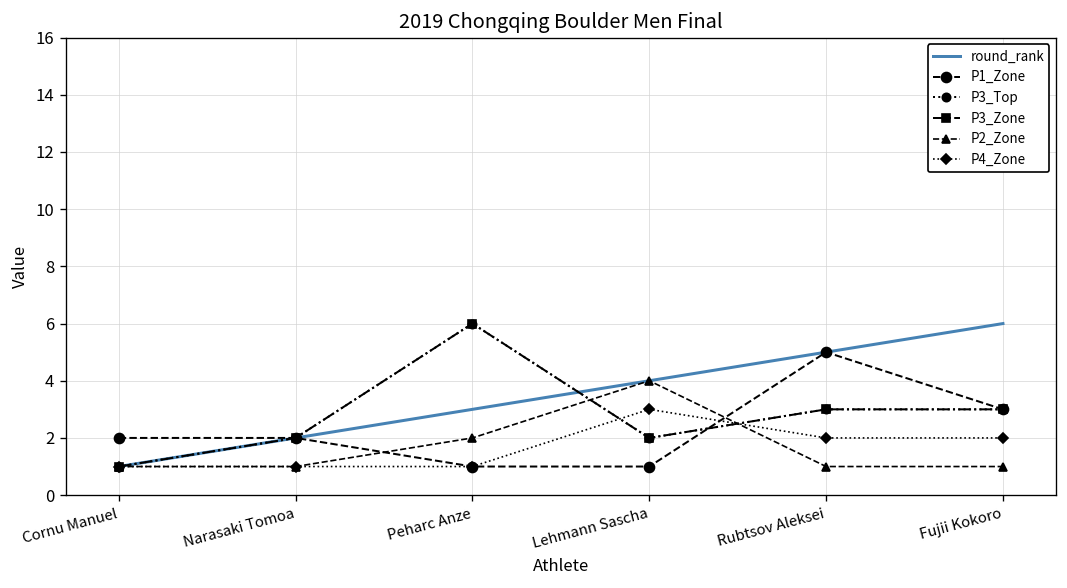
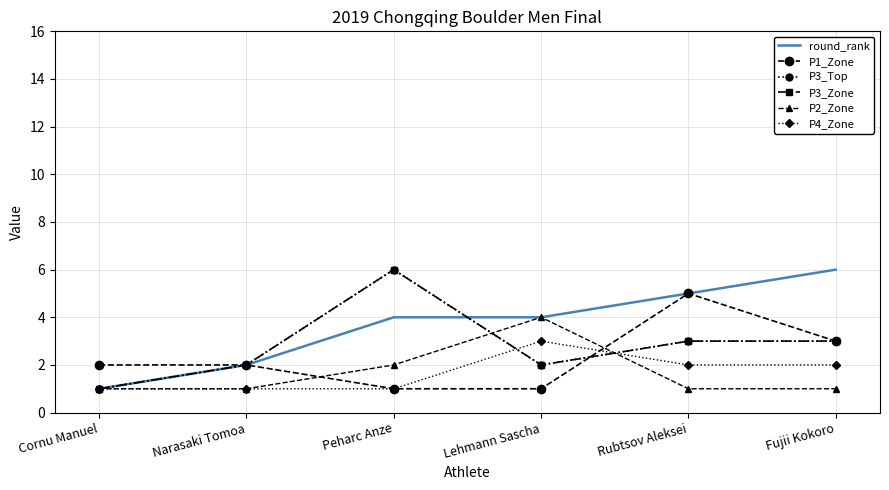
round_rank, Peharc Anze: 3 -> 4
